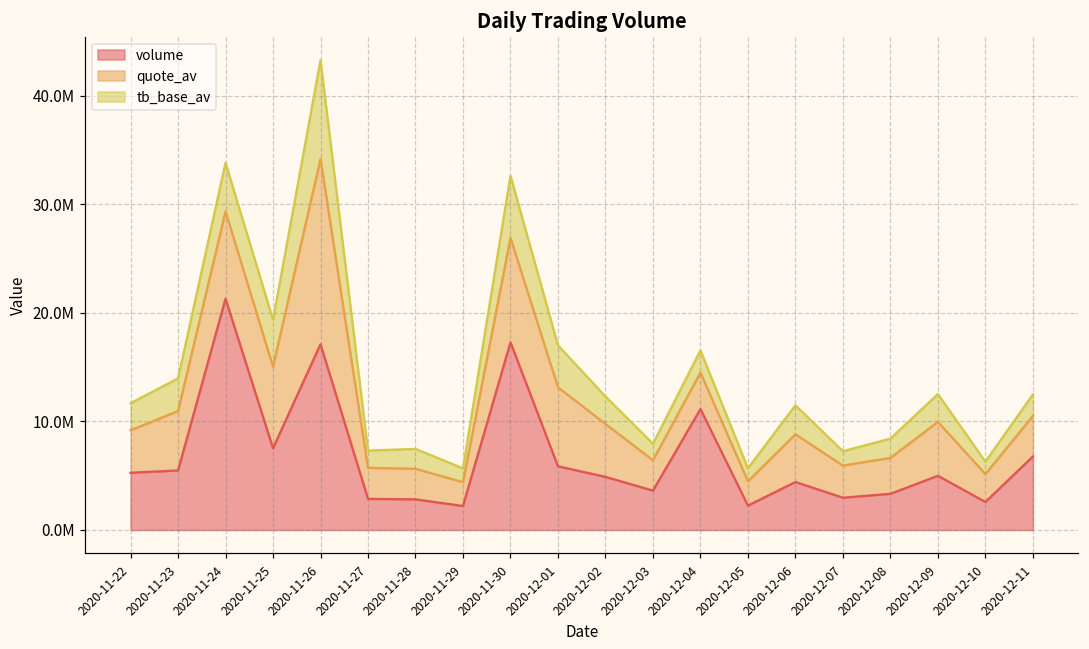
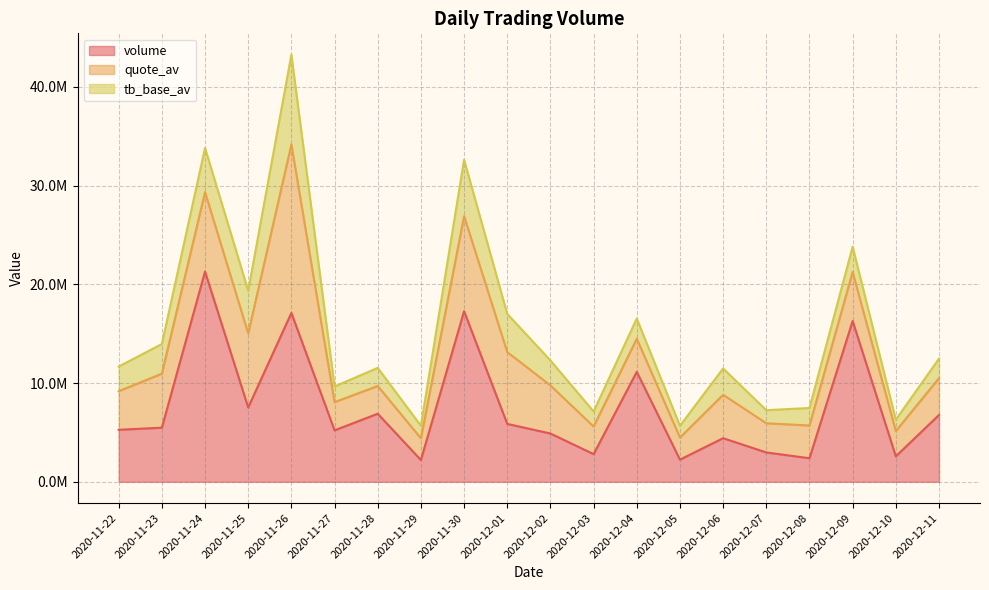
volume, 2020-11-27: 3000000 -> 5000000
volume, 2020-11-28: 3000000 -> 7000000
volume, 2020-12-03: 4000000 -> 3000000
volume, 2020-12-08: 3000000 -> 2000000
volume, 2020-12-09: 5000000 -> 16000000
